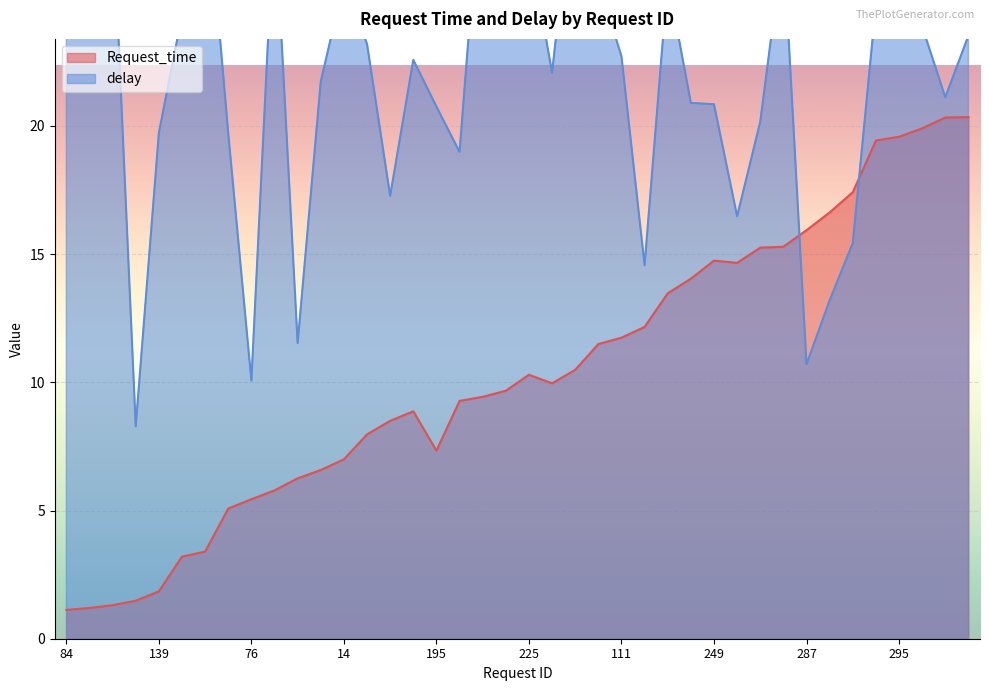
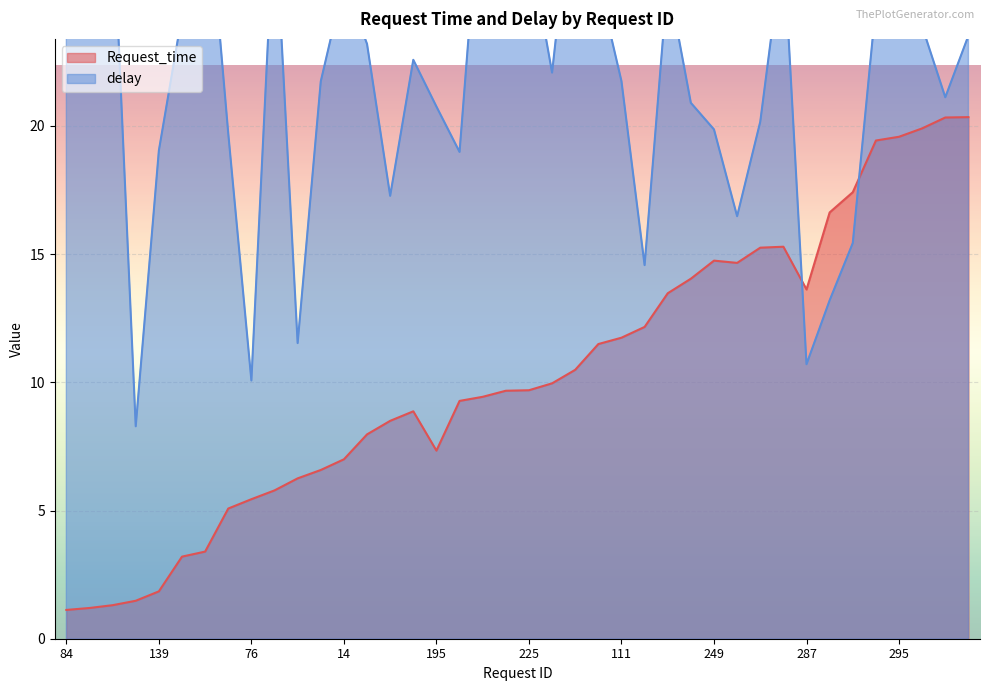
delay, 139: 19.7 -> 19.0
Request_time, 225: 10.3 -> 9.7
delay, 111: 22.7 -> 21.7
delay, 249: 20.8 -> 19.9
Request_time, 287: 15.9 -> 13.6
